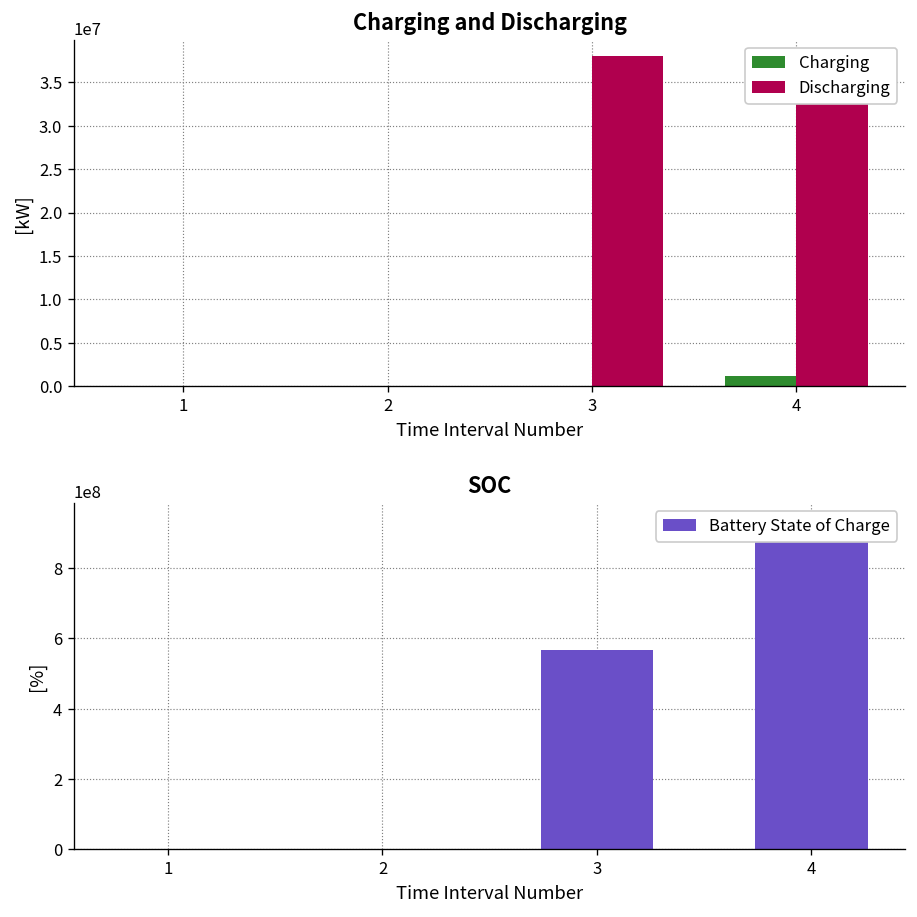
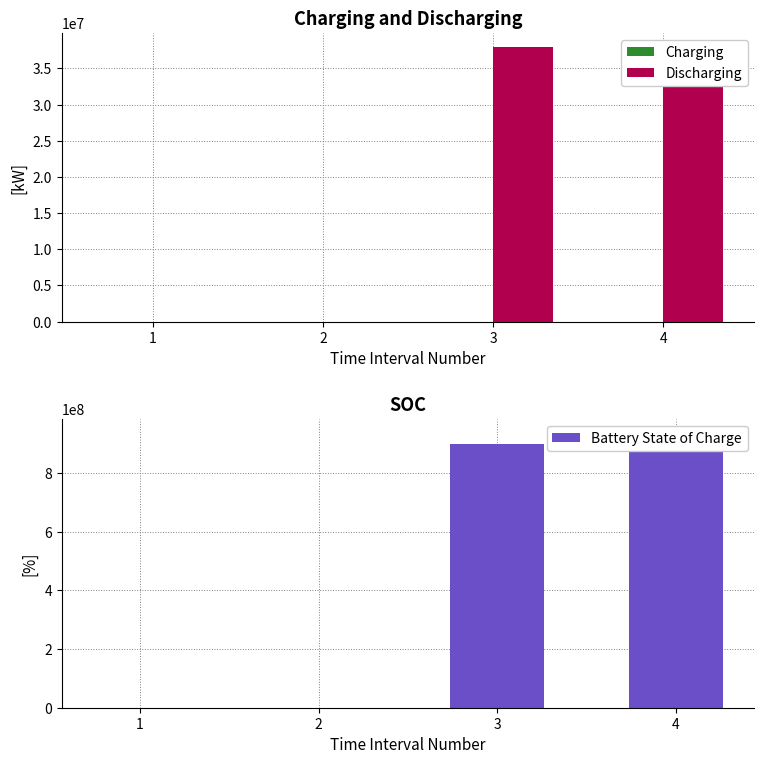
Charging and Discharging, Charging, 4: 1000000 -> 0
SOC, 3: 570000000 -> 900000000
